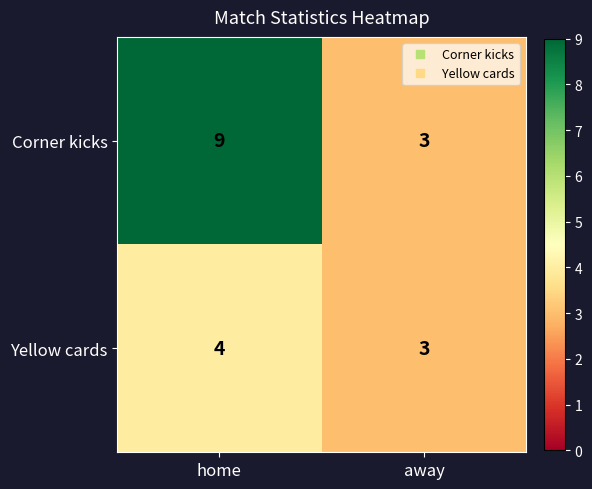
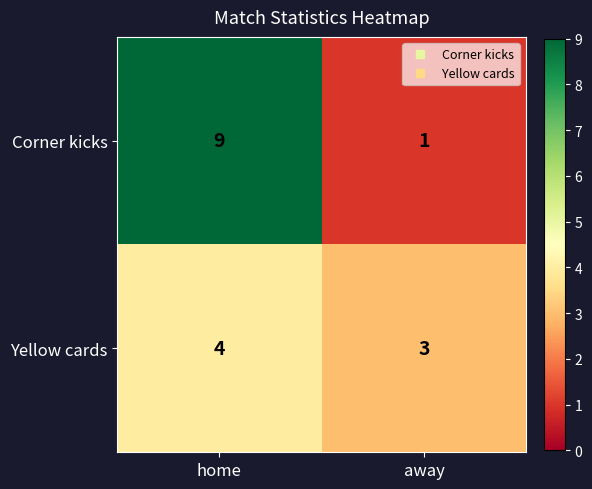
Corner kicks, away: 3 -> 1
